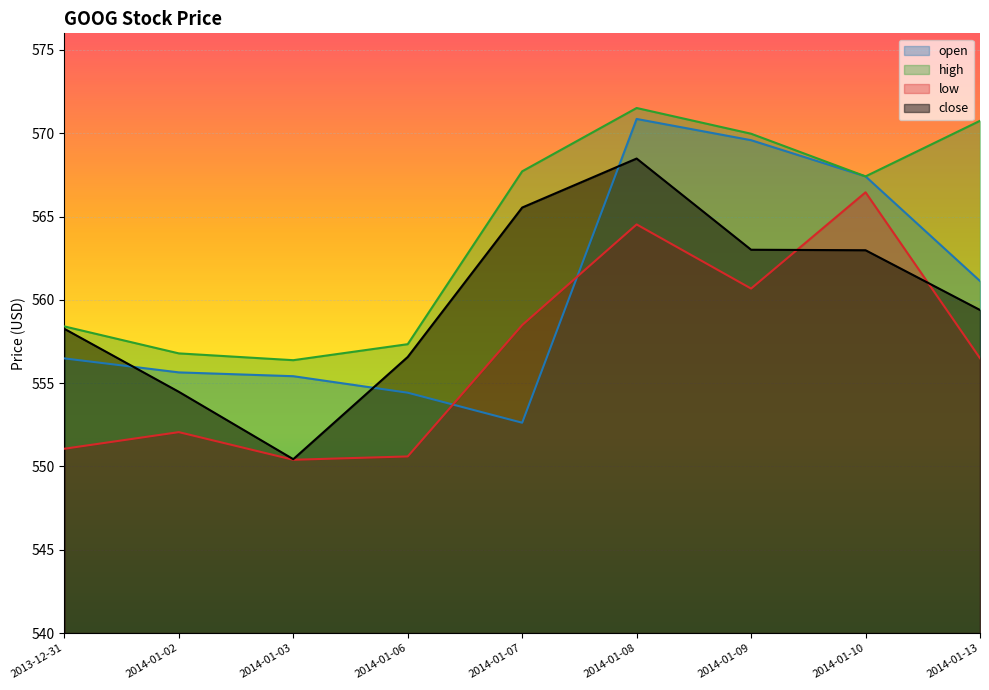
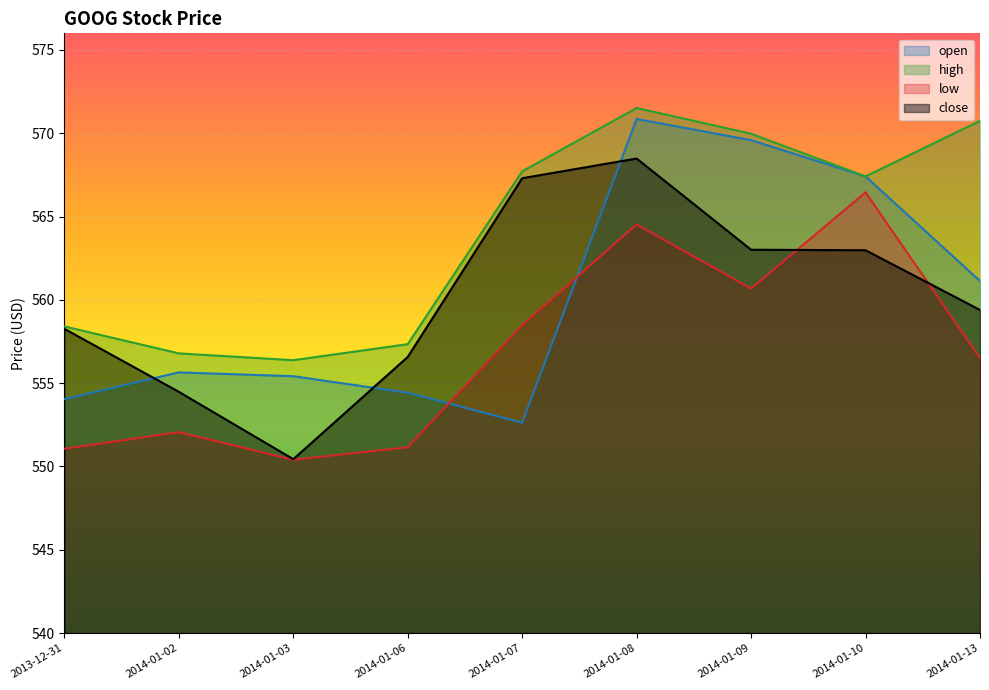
open, 2013-12-31: 556.5 -> 554.0
low, 2014-01-06: 550.6 -> 551.2
close, 2014-01-07: 565.5 -> 567.3
